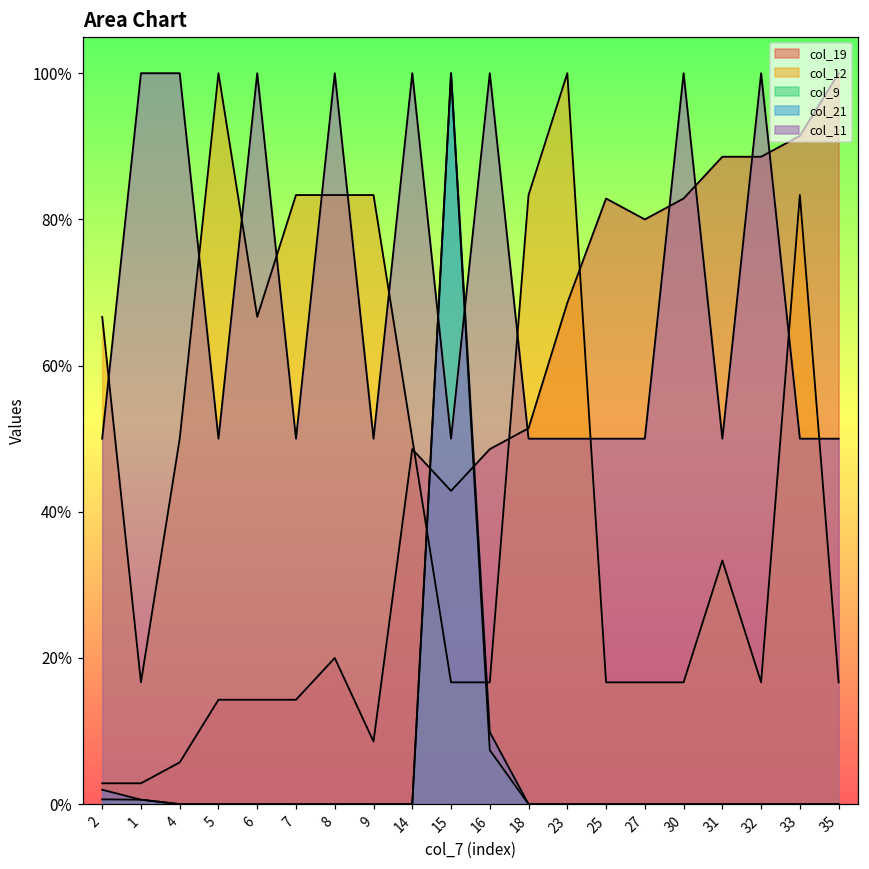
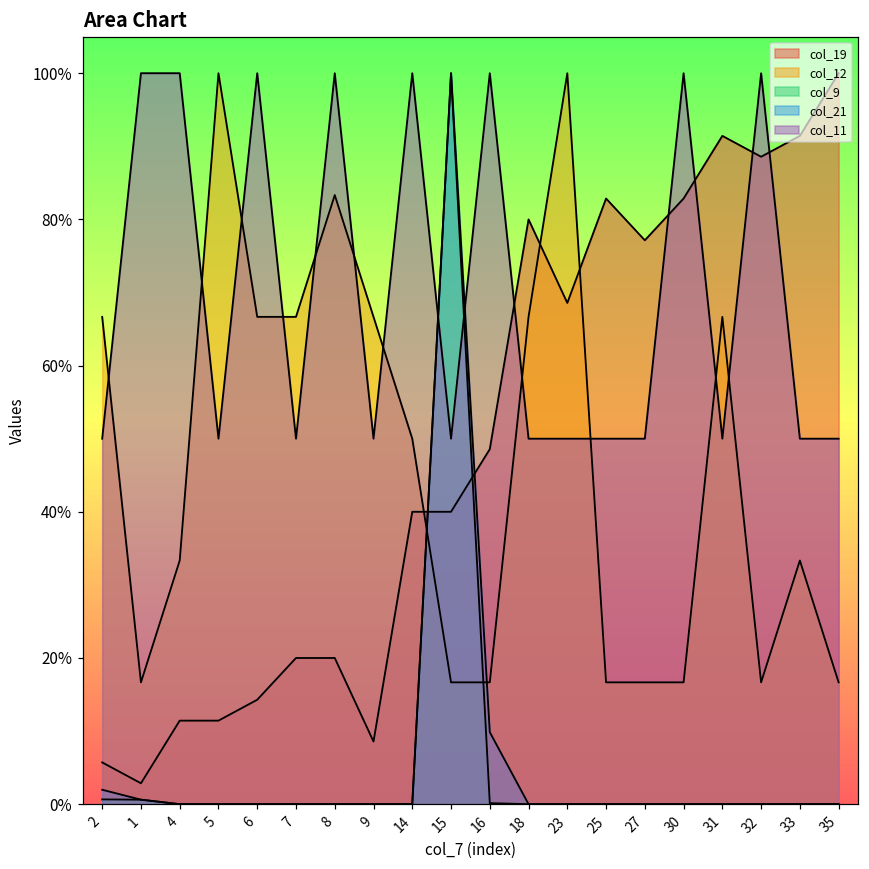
col_19, 2: 3% -> 6%
col_19, 4: 6% -> 11%
col_12, 4: 50% -> 33%
col_19, 5: 14% -> 11%
col_19, 7: 14% -> 20%
col_12, 7: 83% -> 67%
col_12, 9: 83% -> 67%
col_19, 14: 49% -> 40%
col_19, 15: 43% -> 40%
col_9, 16: 7% -> 0%
col_19, 18: 51% -> 80%
col_12, 18: 83% -> 67%
col_19, 27: 80% -> 77%
col_19, 31: 89% -> 91%
col_12, 31: 33% -> 67%
col_12, 33: 83% -> 33%
